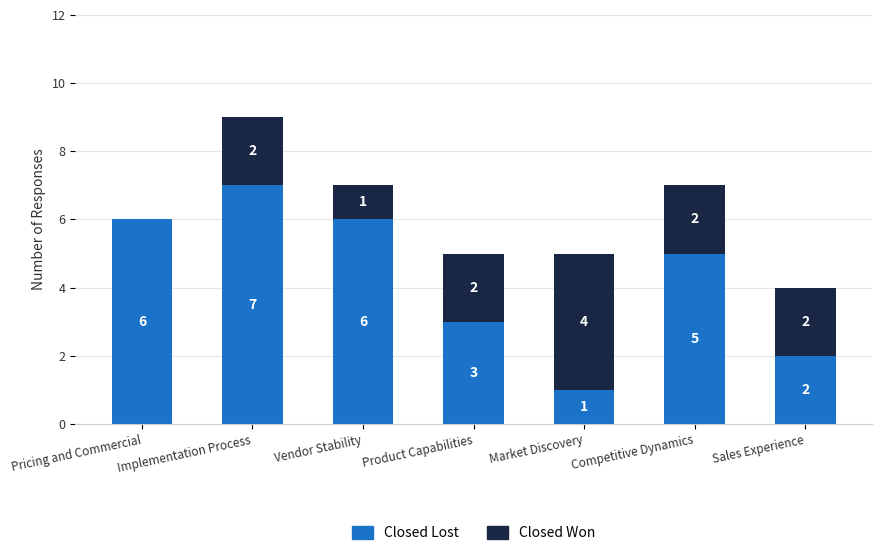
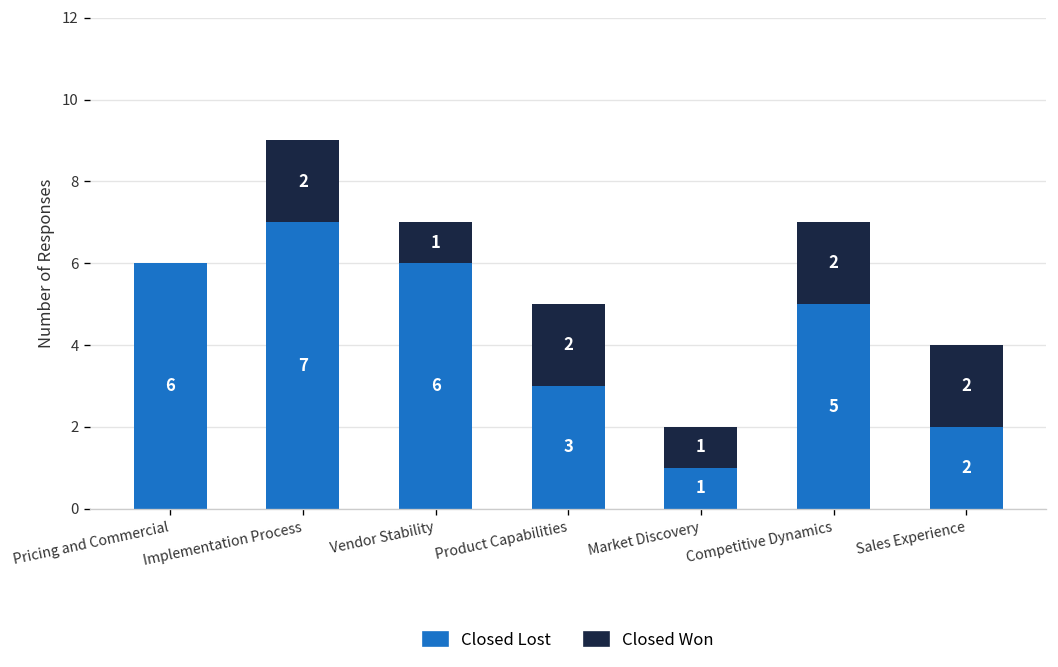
Closed Won, Market Discovery: 4 -> 1
